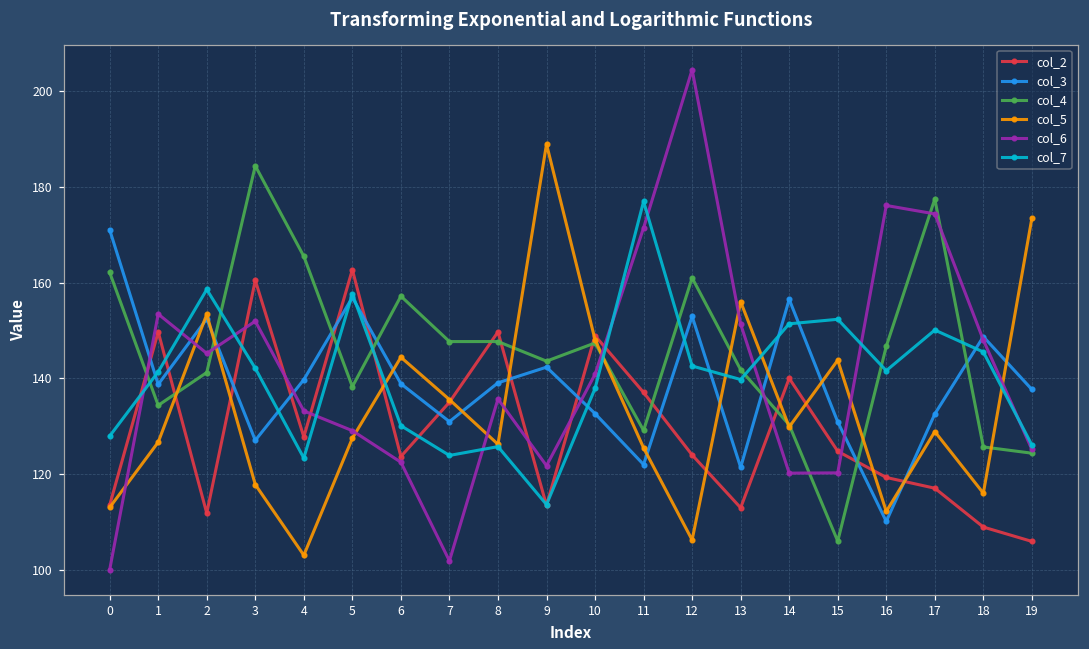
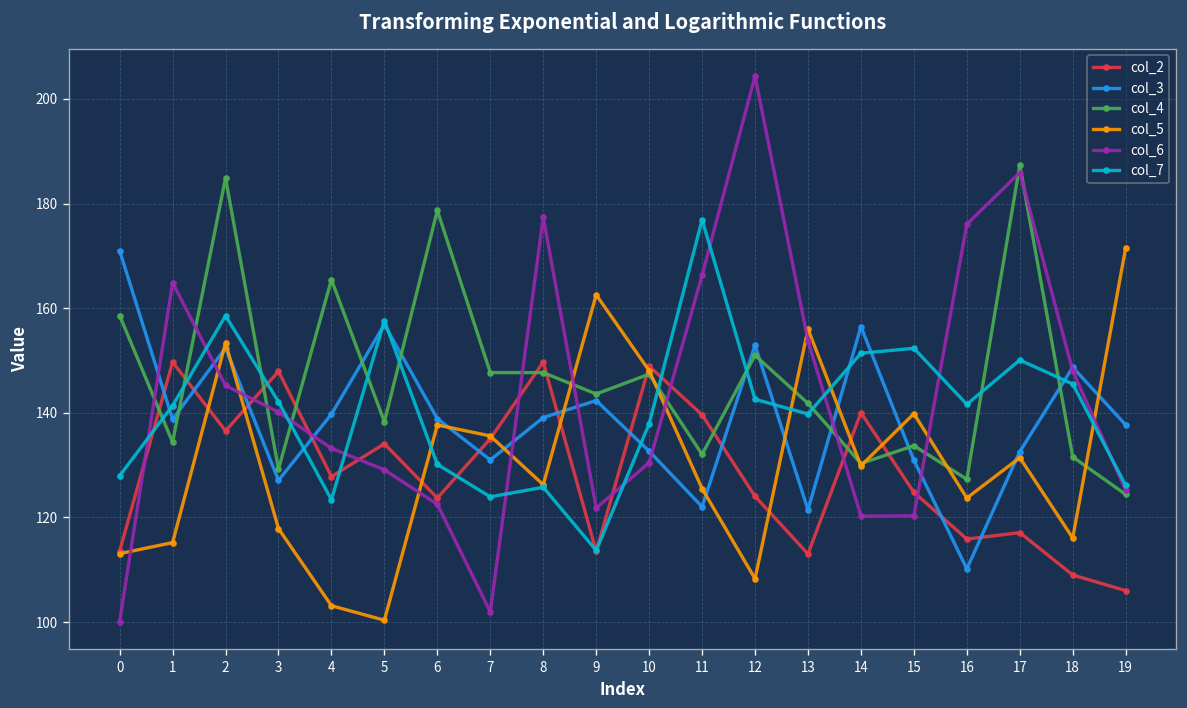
col_4, 0: 162 -> 159
col_5, 1: 127 -> 115
col_6, 1: 153 -> 165
col_2, 2: 112 -> 137
col_4, 2: 141 -> 185
col_2, 3: 160 -> 148
col_4, 3: 184 -> 129
col_6, 3: 152 -> 140
col_2, 5: 163 -> 134
col_5, 5: 128 -> 100
col_4, 6: 157 -> 179
col_5, 6: 144 -> 138
col_6, 8: 136 -> 177
col_5, 9: 189 -> 163
col_6, 10: 141 -> 130
col_2, 11: 137 -> 140
col_4, 11: 129 -> 132
col_6, 11: 171 -> 166
col_4, 12: 161 -> 151
col_5, 12: 106 -> 108
col_6, 13: 151 -> 154
col_4, 15: 106 -> 134
col_5, 15: 144 -> 140
col_2, 16: 119 -> 116
col_4, 16: 147 -> 127
col_5, 16: 112 -> 124
col_4, 17: 177 -> 187
col_5, 17: 129 -> 131
col_6, 17: 174 -> 186
col_4, 18: 126 -> 132
col_5, 19: 173 -> 172
